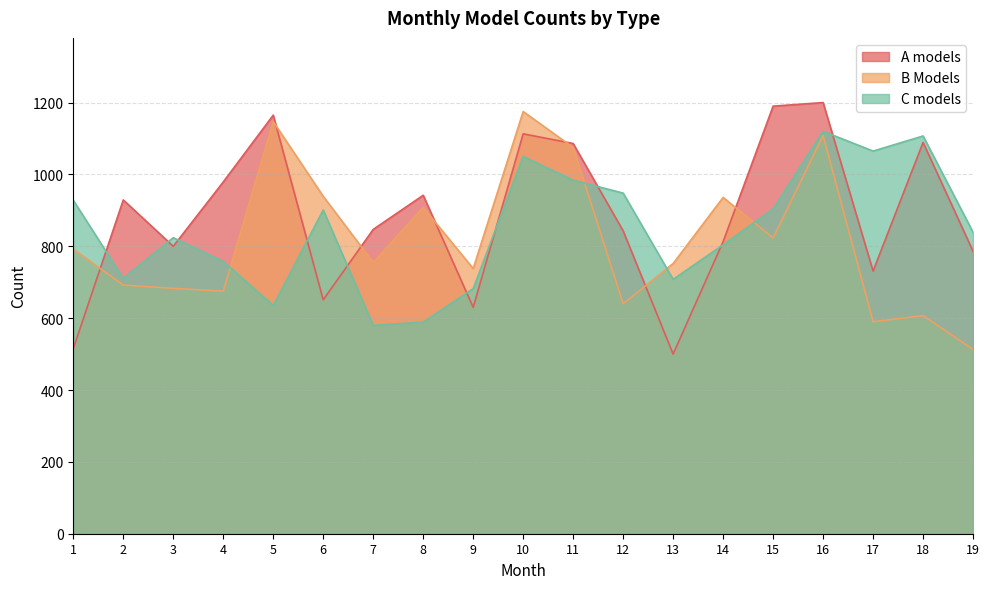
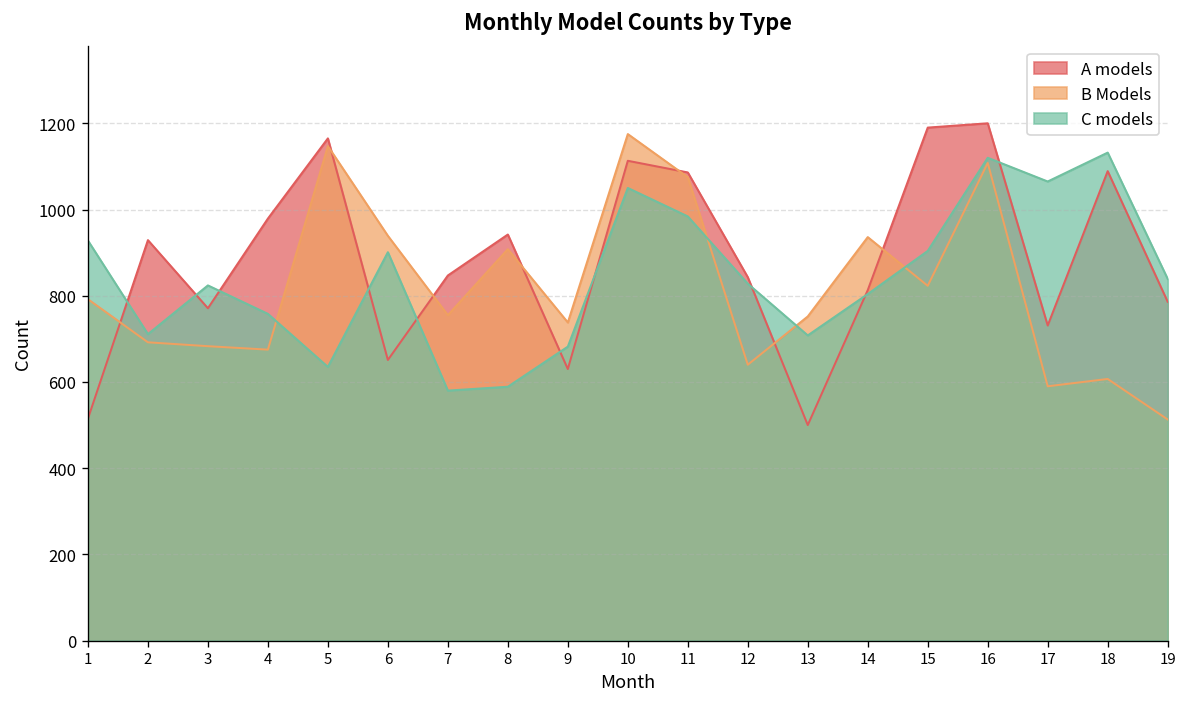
A models, 3: 800 -> 770
C models, 12: 950 -> 830
C models, 18: 1110 -> 1130
